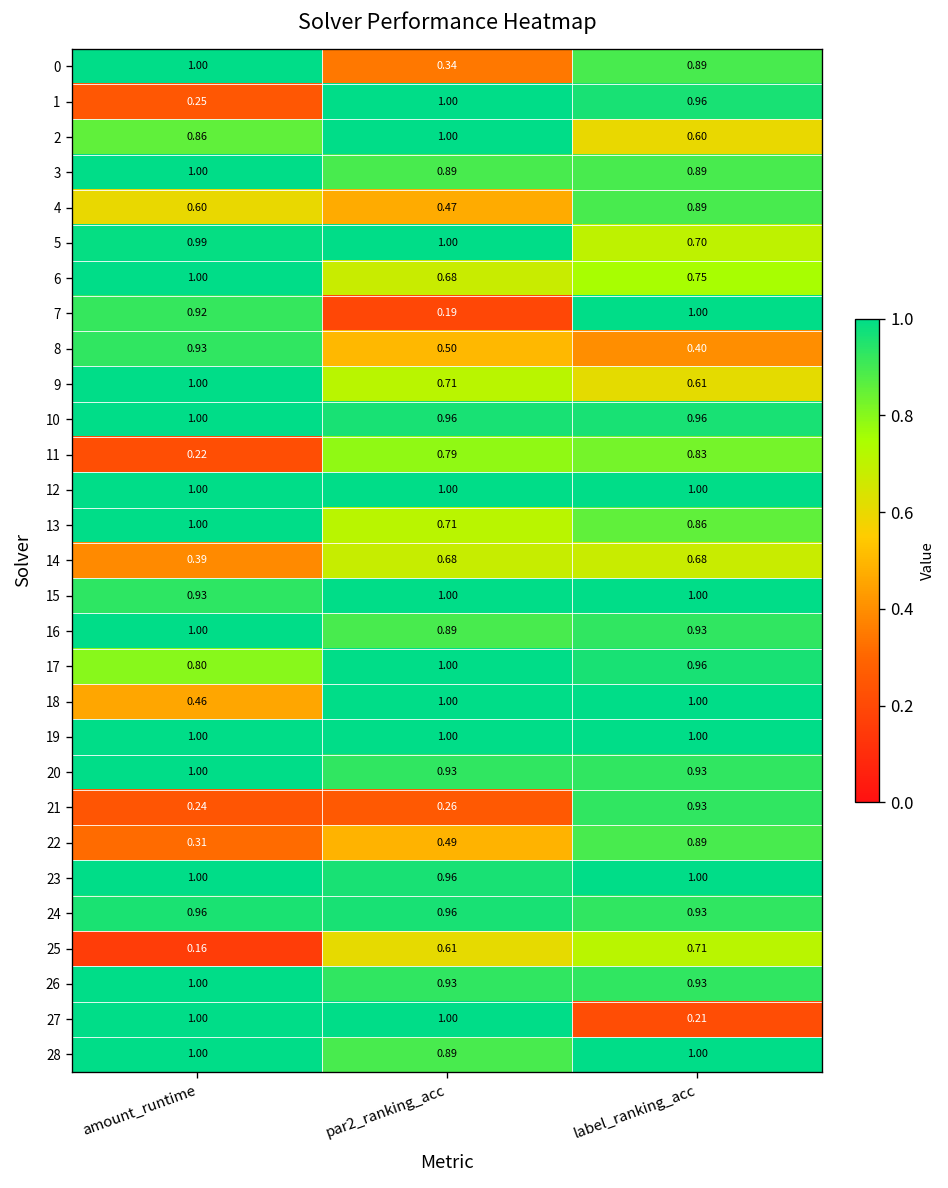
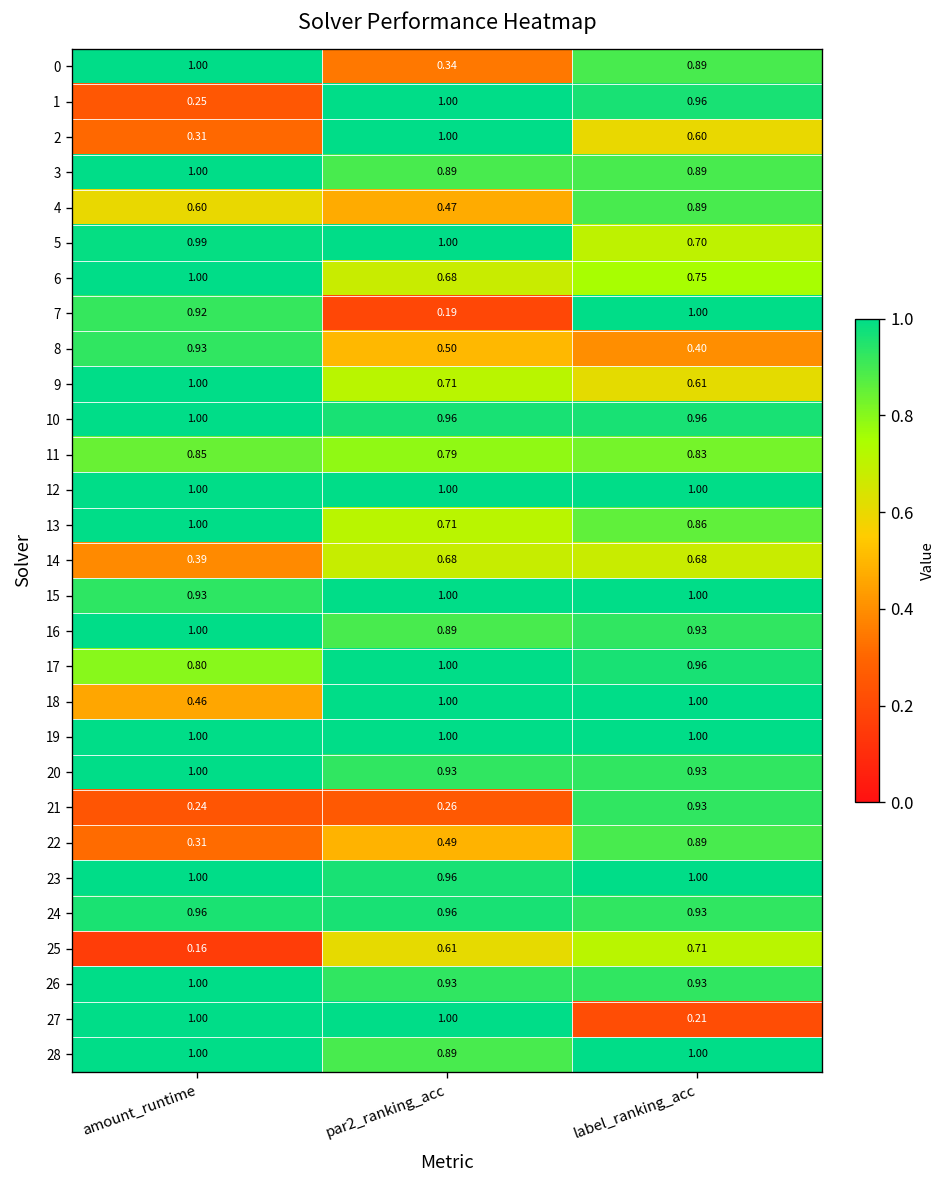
2, amount_runtime: 0.86 -> 0.31
11, amount_runtime: 0.22 -> 0.85
